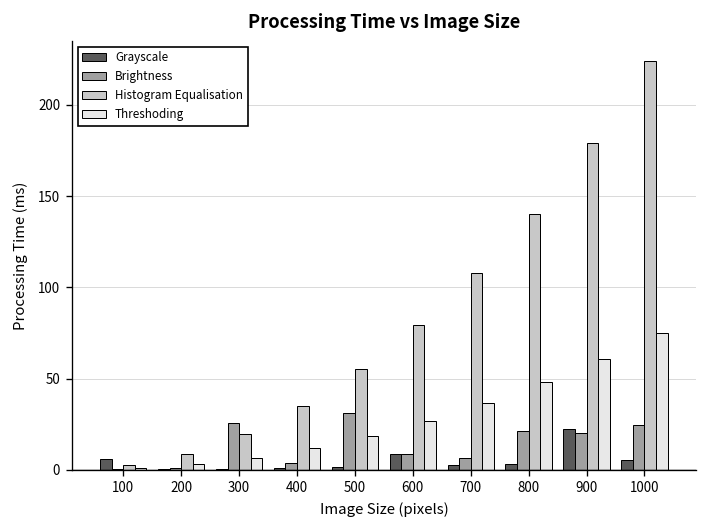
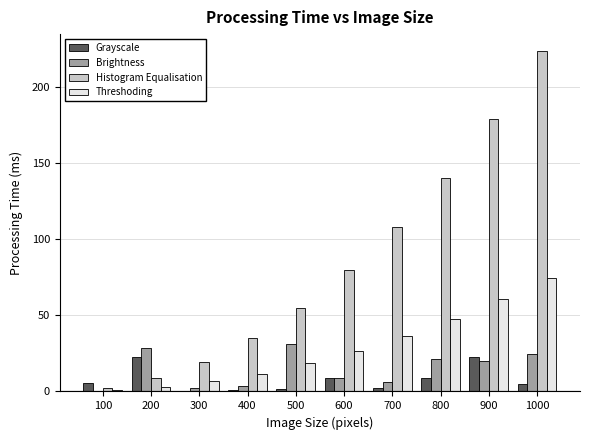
Grayscale, 200: 0 -> 23
Brightness, 200: 1 -> 29
Brightness, 300: 25 -> 2
Grayscale, 800: 3 -> 9
